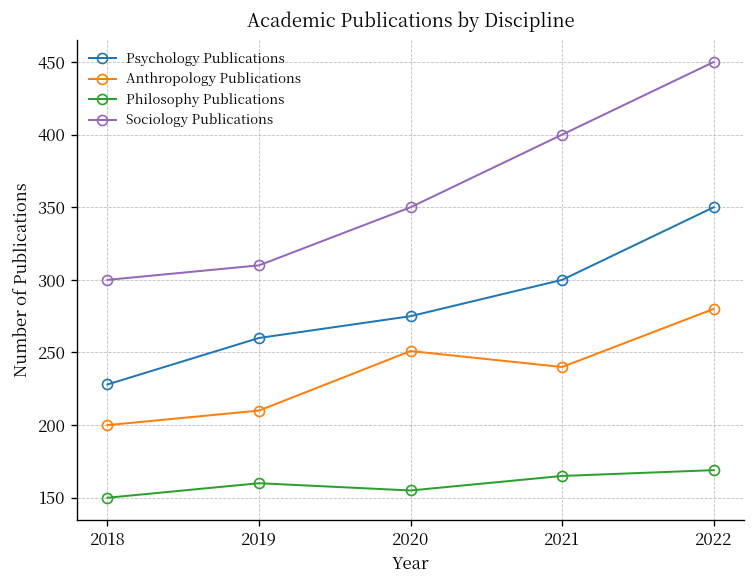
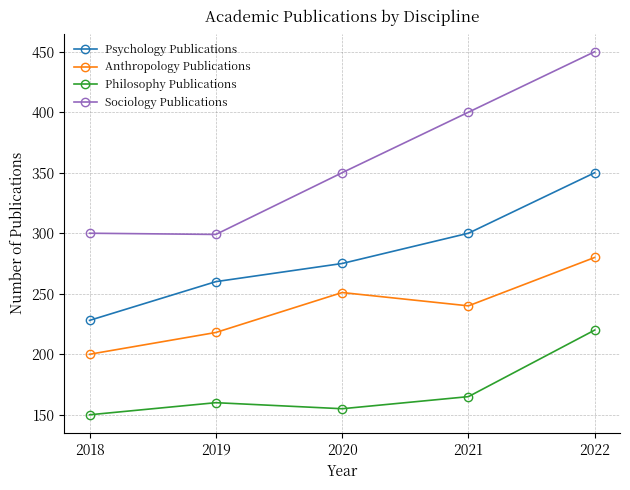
Anthropology Publications, 2019: 210 -> 218
Sociology Publications, 2019: 310 -> 299
Philosophy Publications, 2022: 169 -> 220
